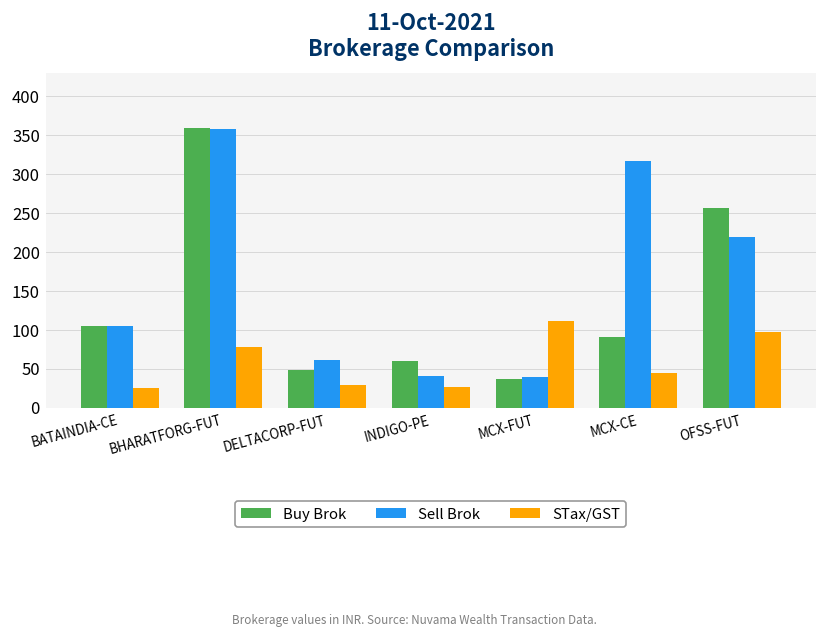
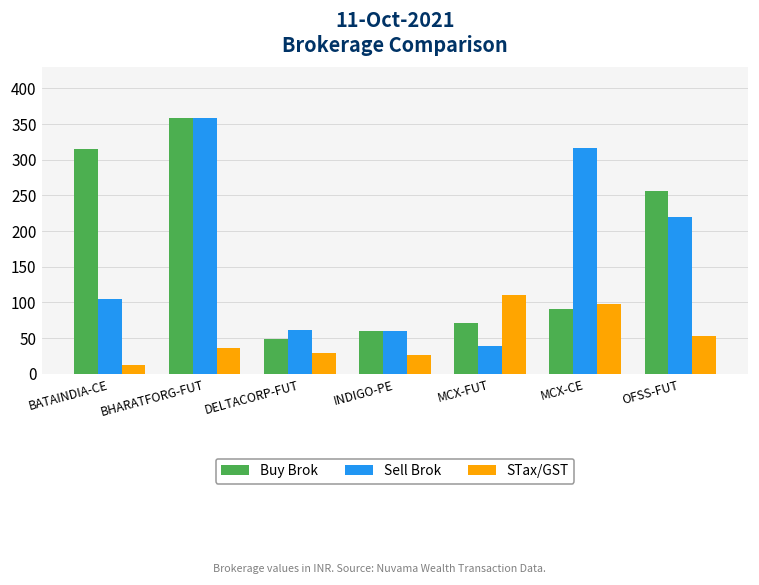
Buy Brok, BATAINDIA-CE: 110 -> 320
STax/GST, BATAINDIA-CE: 30 -> 10
STax/GST, BHARATFORG-FUT: 80 -> 40
Sell Brok, INDIGO-PE: 40 -> 60
Buy Brok, MCX-FUT: 40 -> 70
STax/GST, MCX-CE: 40 -> 100
STax/GST, OFSS-FUT: 100 -> 50
